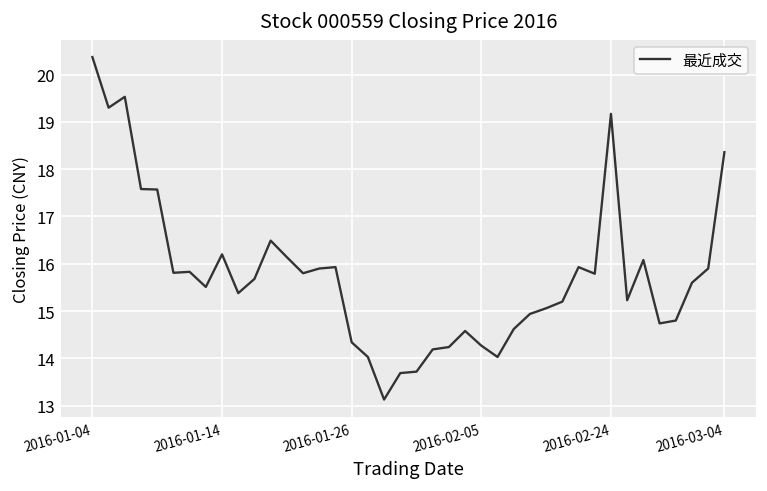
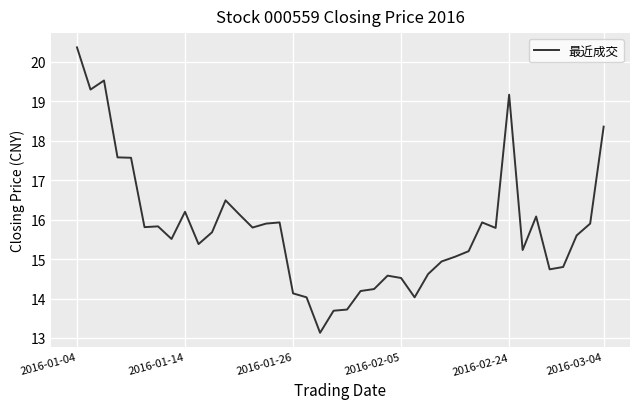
2016-01-26: 14.3 -> 14.1
2016-02-05: 14.3 -> 14.5
